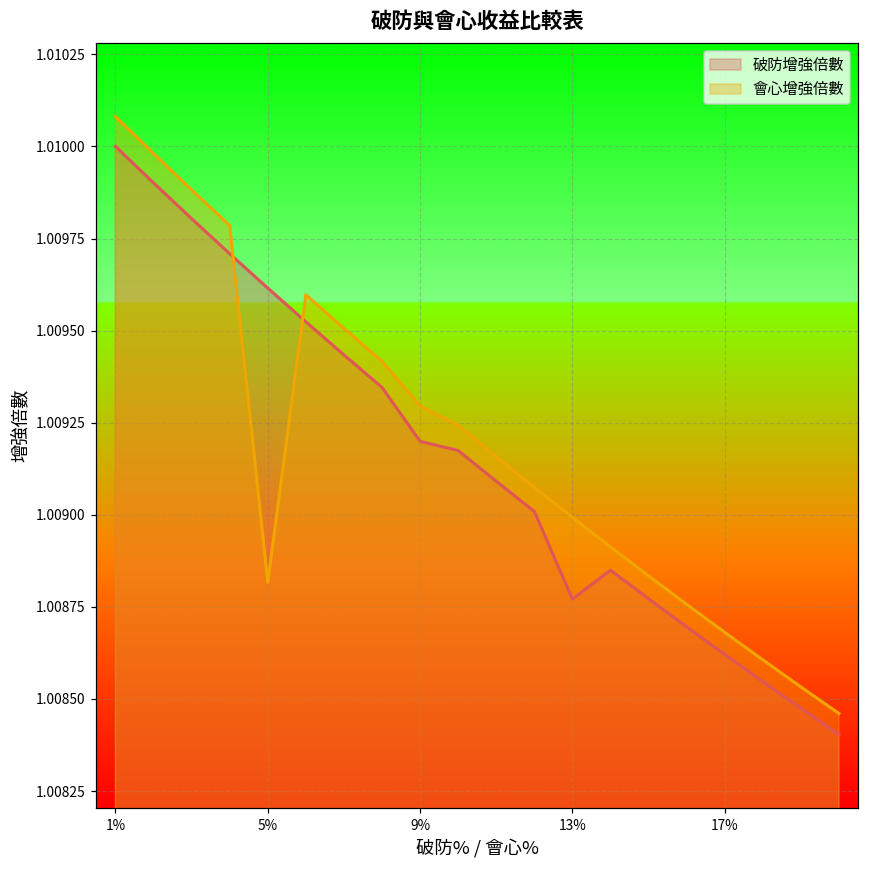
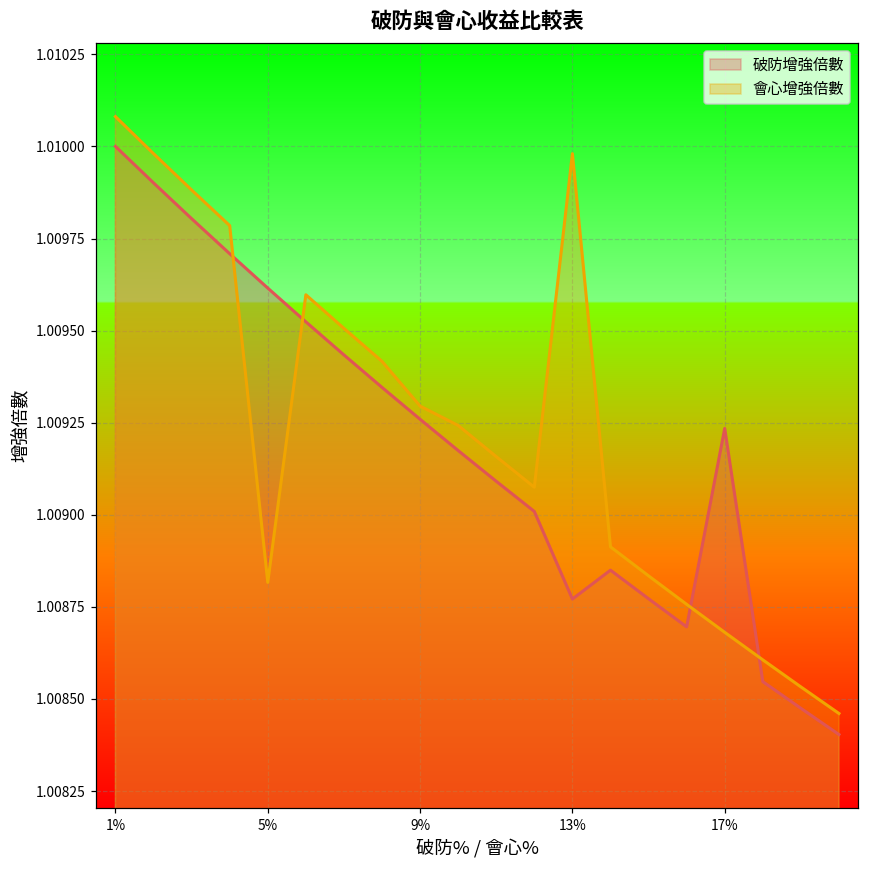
破防增強倍數, 9%: 1.00920 -> 1.00926
會心增強倍數, 13%: 1.00899 -> 1.00998
破防增強倍數, 17%: 1.00862 -> 1.00923
